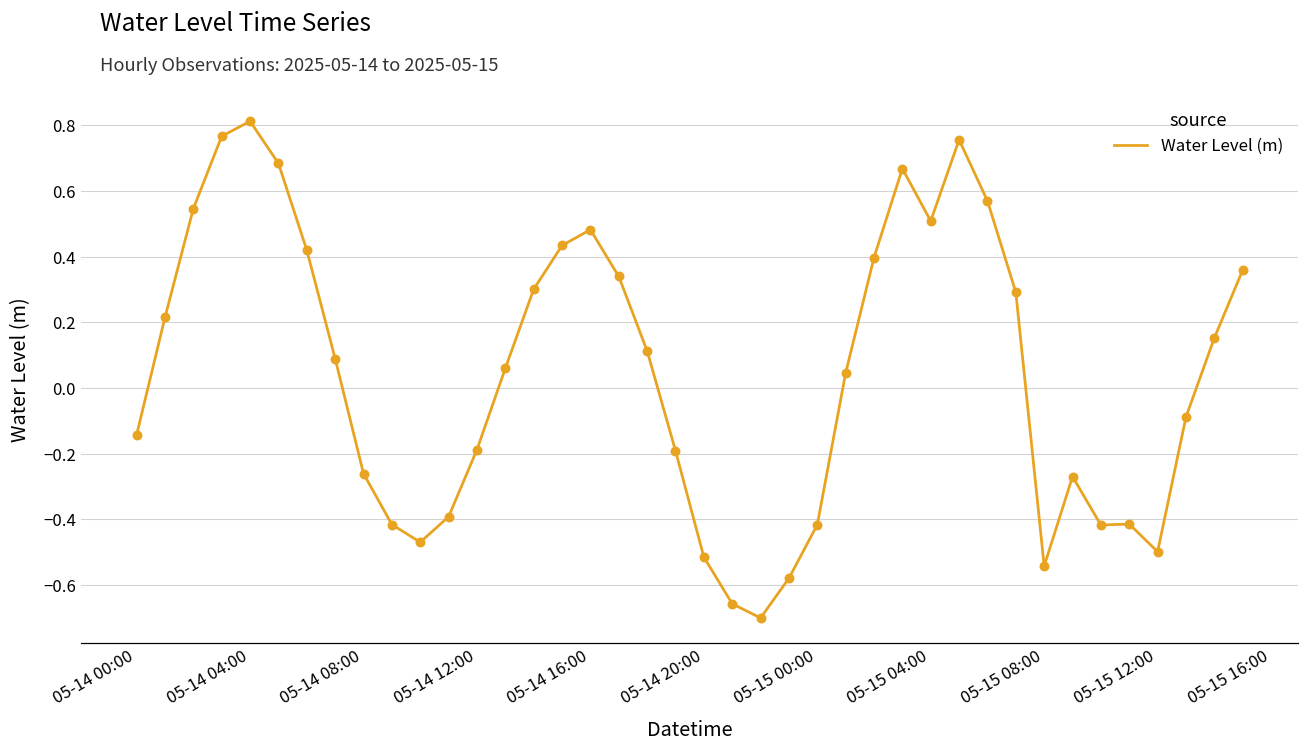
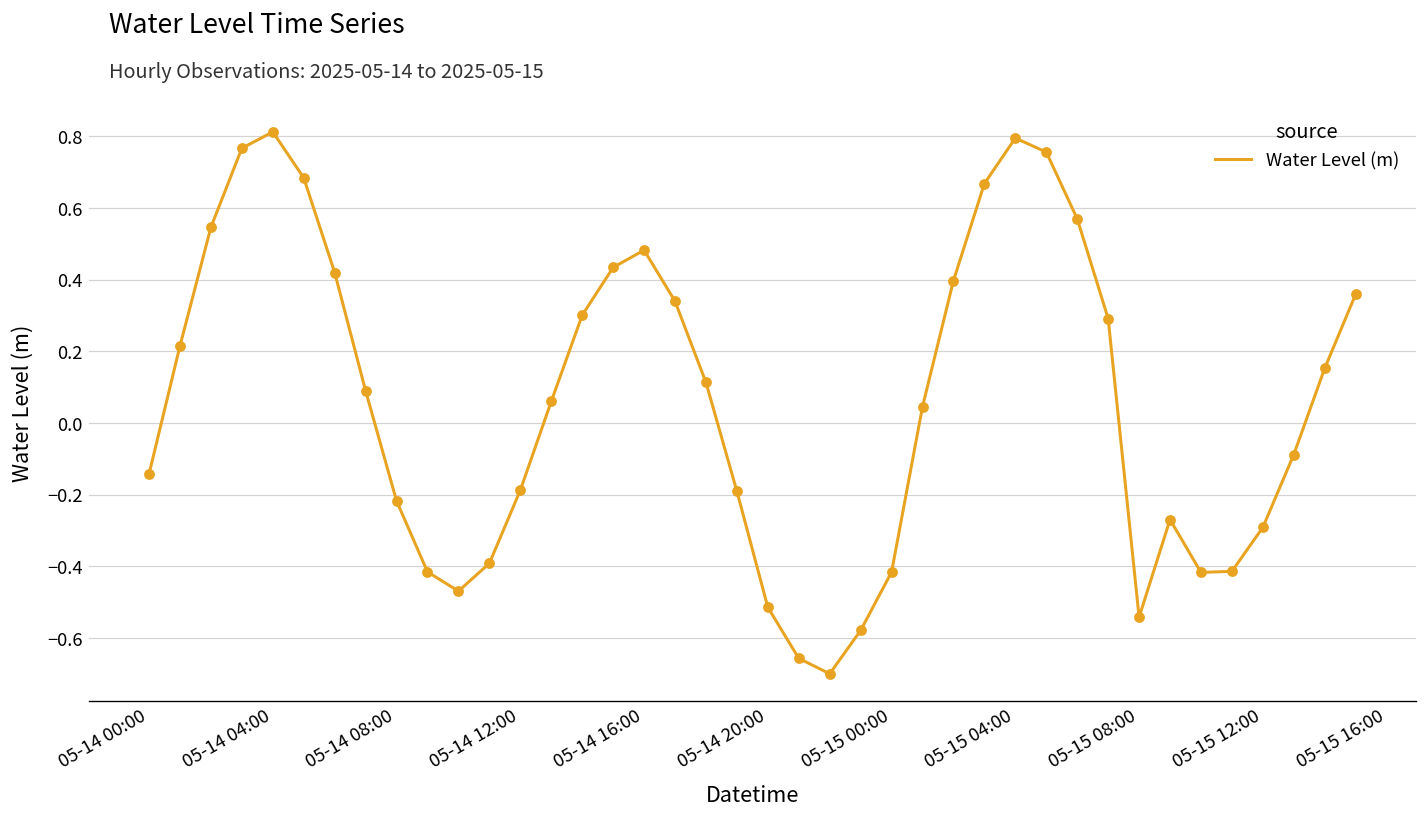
05-14 08:00: -0.26 -> -0.22
05-15 04:00: 0.51 -> 0.80
05-15 12:00: -0.50 -> -0.29
